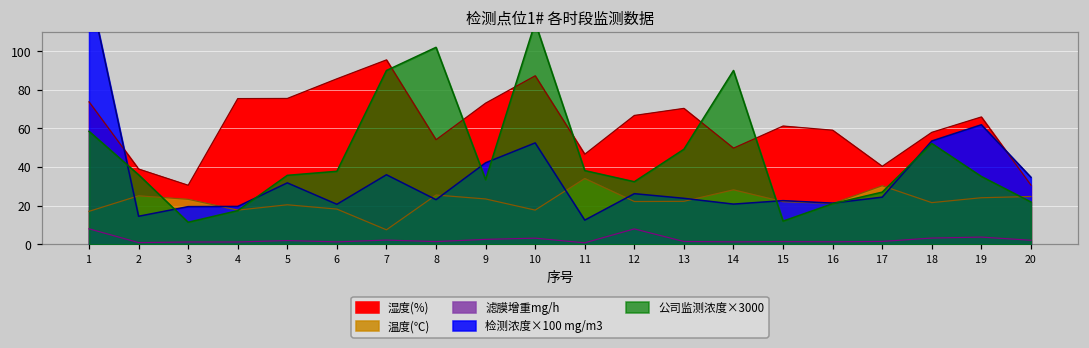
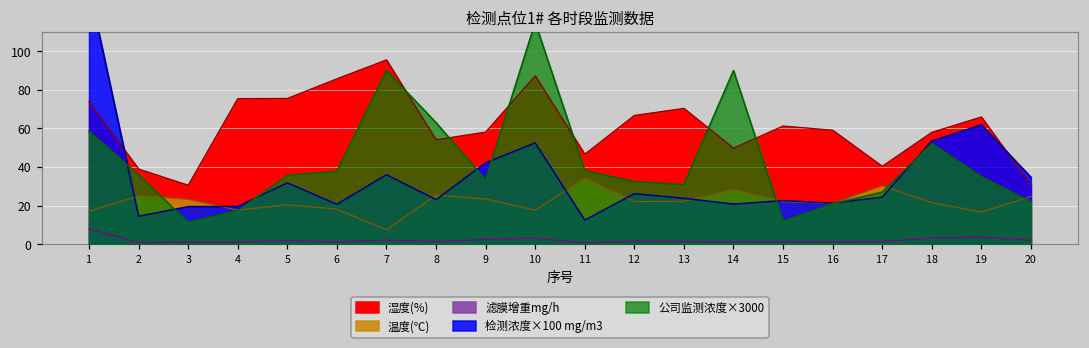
公司监测浓度×3000, 8: 102 -> 63
湿度(%), 9: 73 -> 58
滤膜增重mg/h, 12: 8 -> 2
公司监测浓度×3000, 13: 49 -> 31
温度(℃), 19: 24 -> 17
